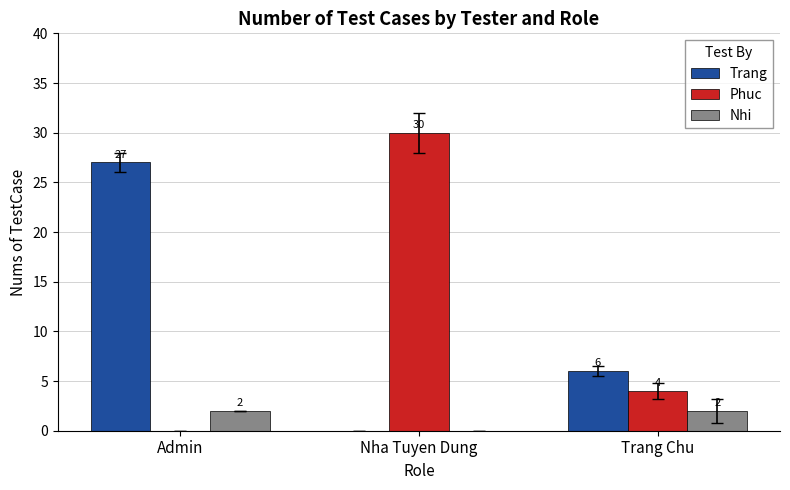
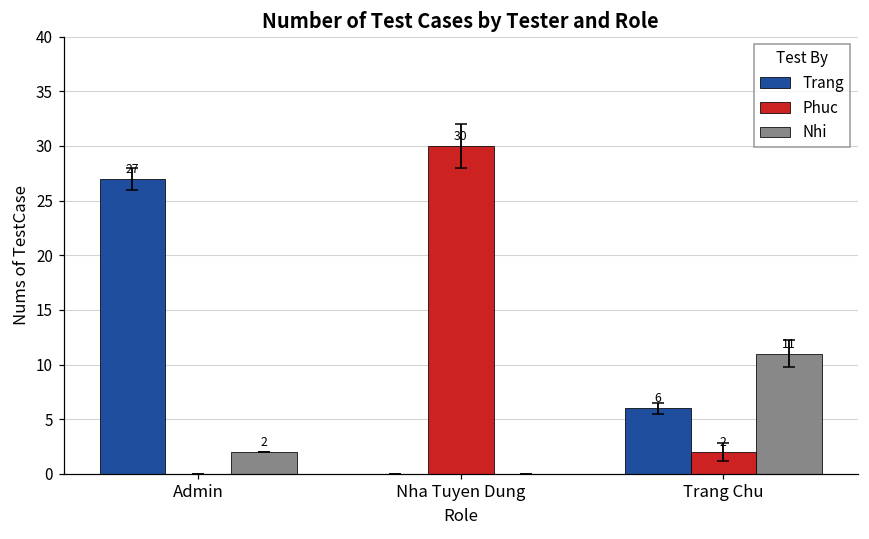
Phuc, Trang Chu: 4 -> 2
Nhi, Trang Chu: 2 -> 11
